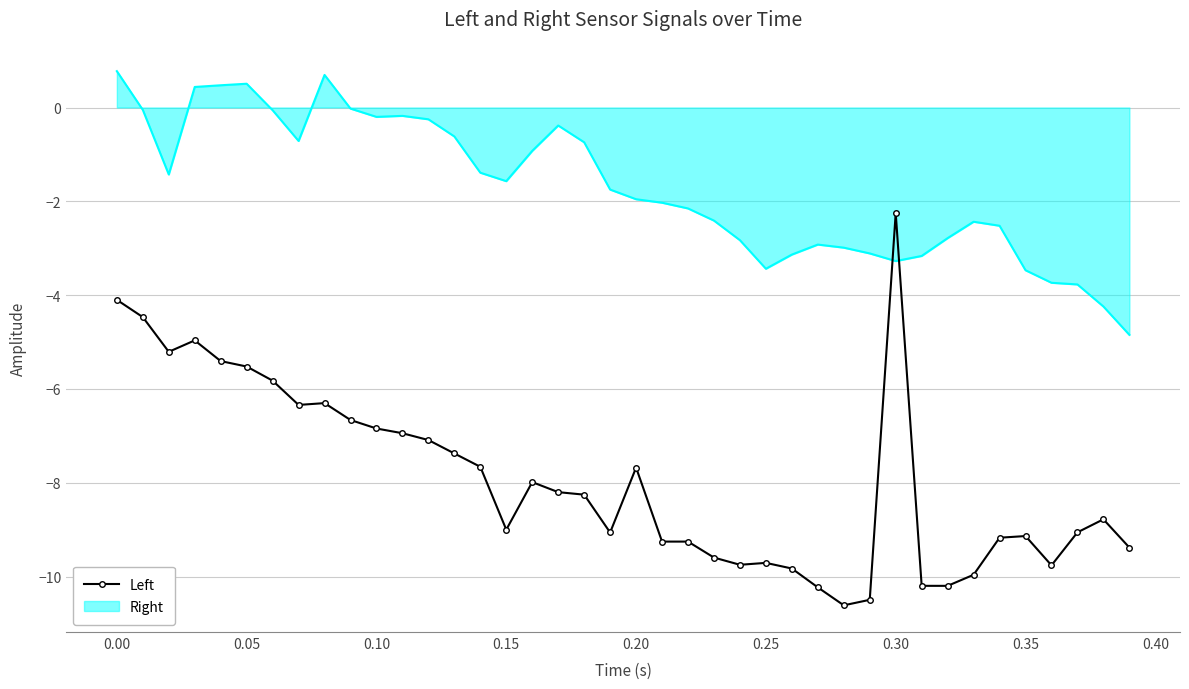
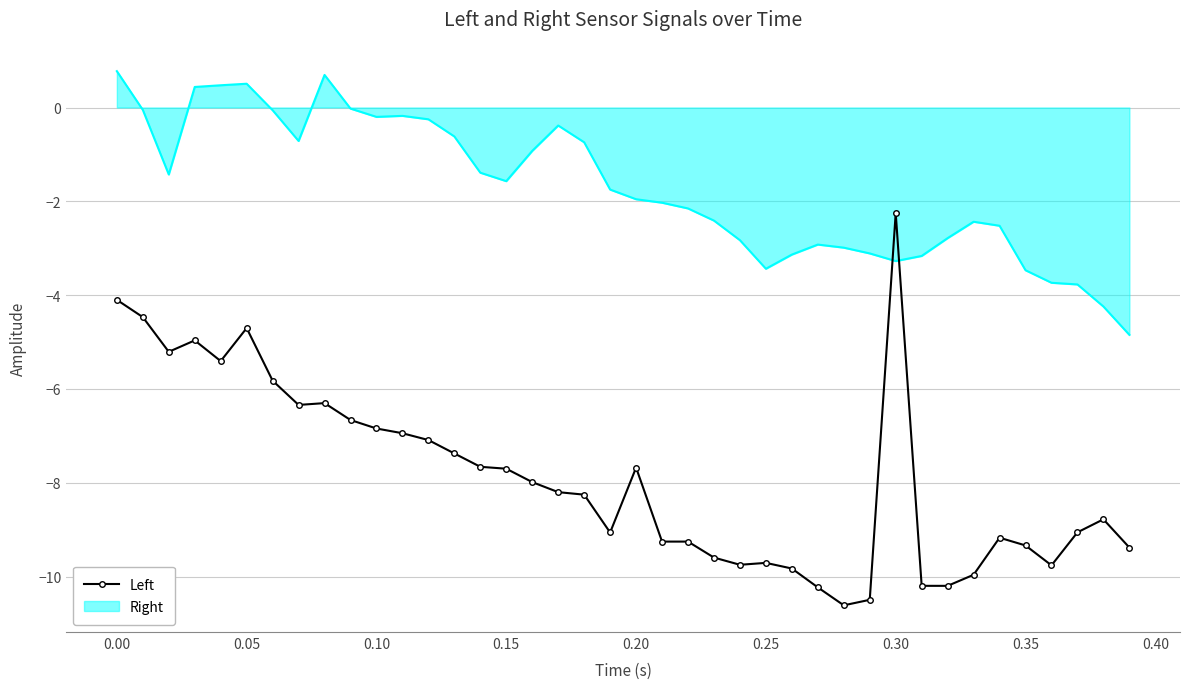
Left, 0.05: -5.5 -> -4.7
Left, 0.15: -9.0 -> -7.7
Left, 0.35: -9.1 -> -9.3
